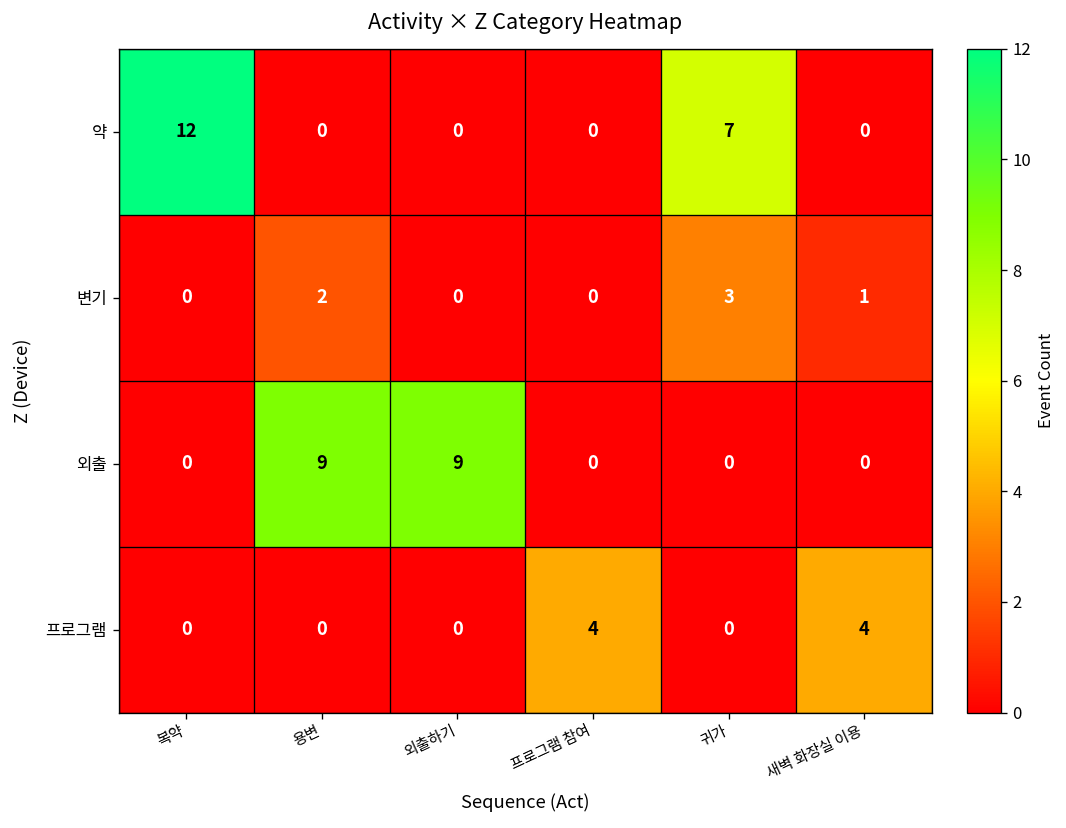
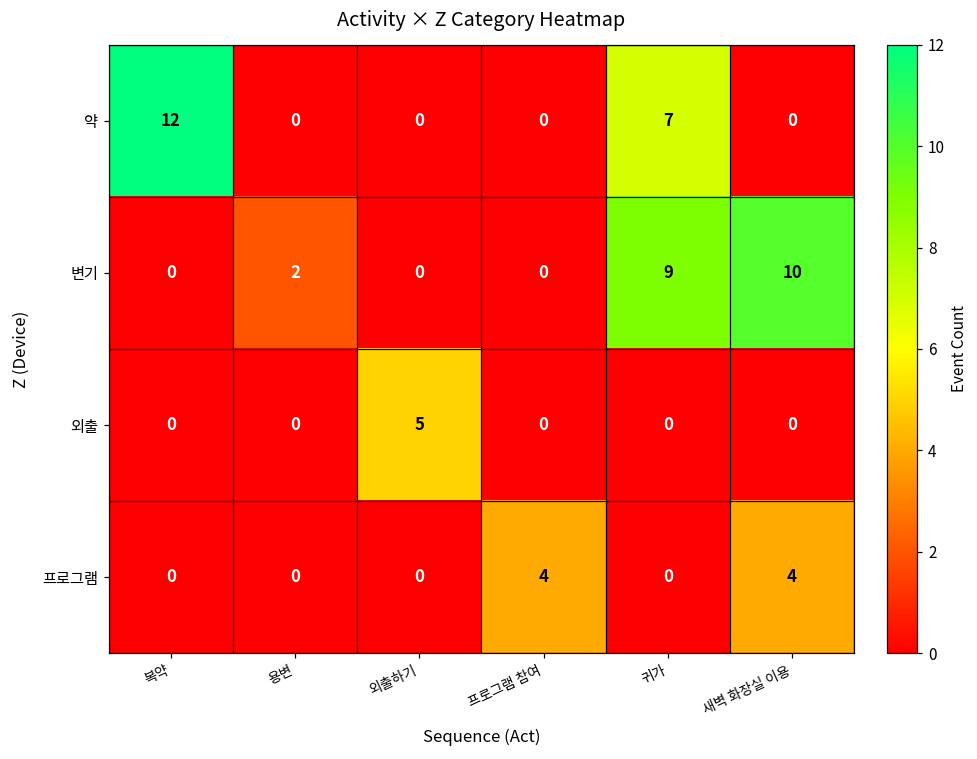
변기, 귀가: 3 -> 9
변기, 새벽 화장실 이용: 1 -> 10
외출, 용변: 9 -> 0
외출, 외출하기: 9 -> 5
